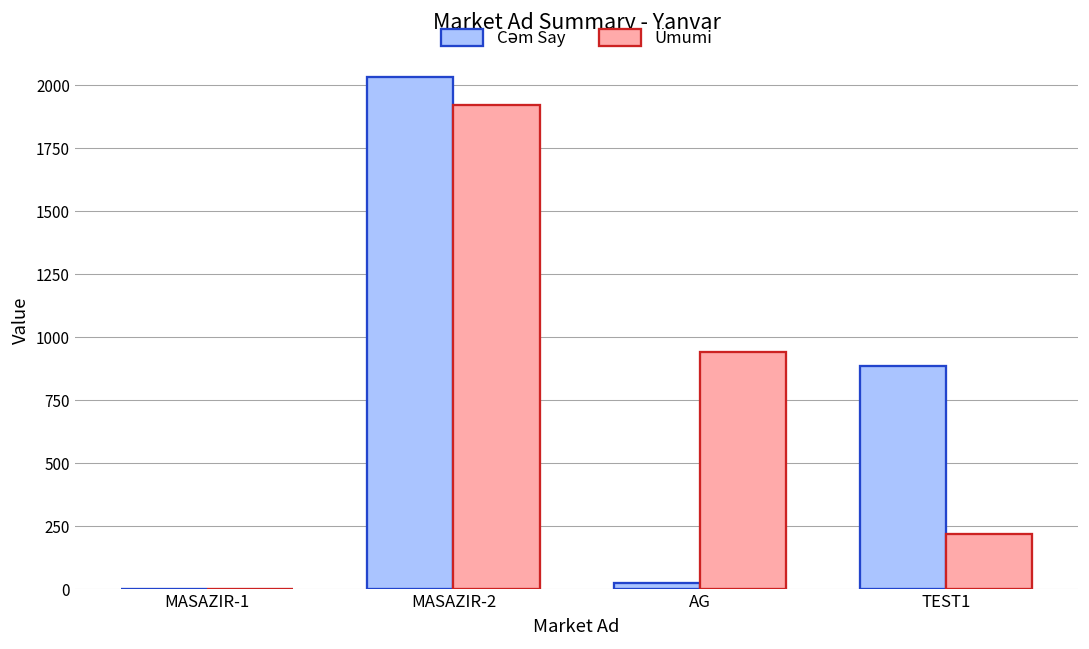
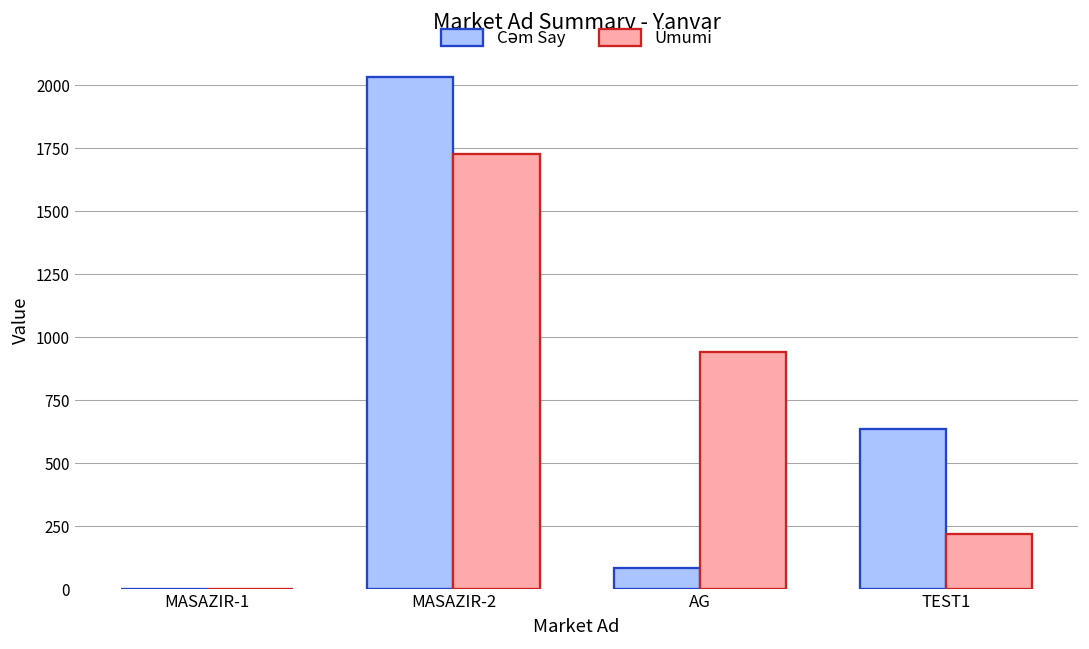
Ümumi, MASAZIR-2: 1920 -> 1730
Cəm Say, AG: 30 -> 80
Cəm Say, TEST1: 890 -> 640
